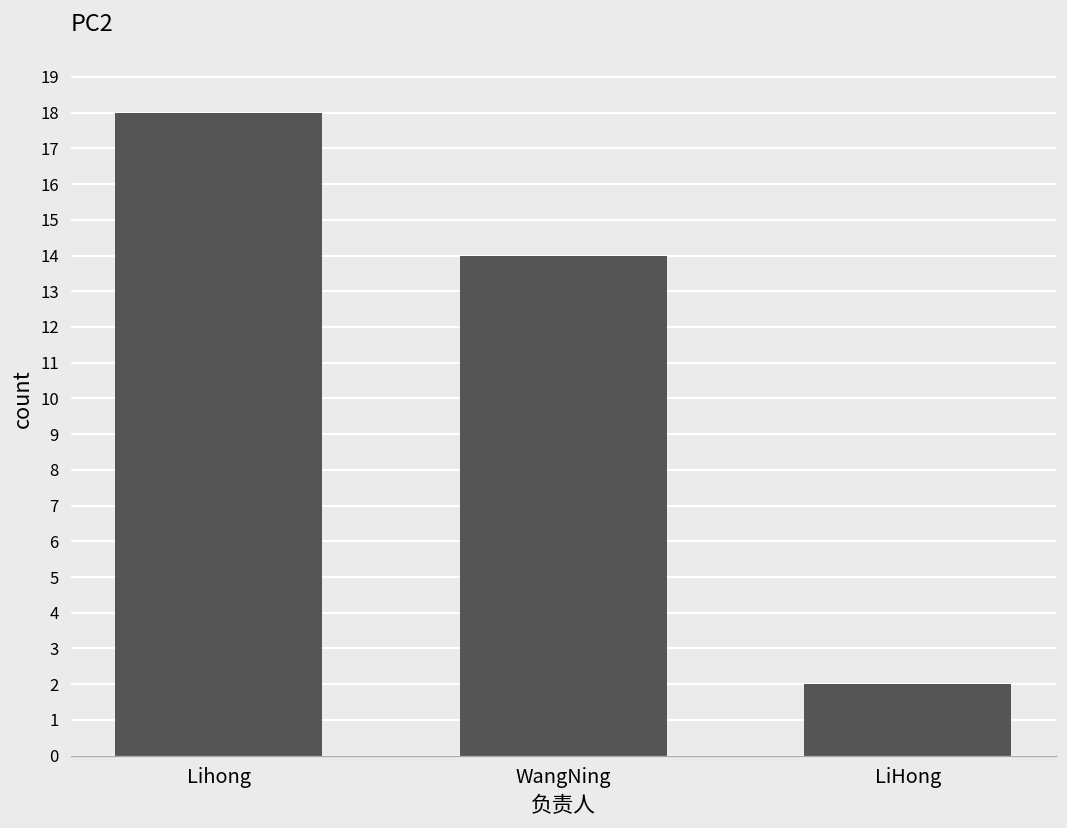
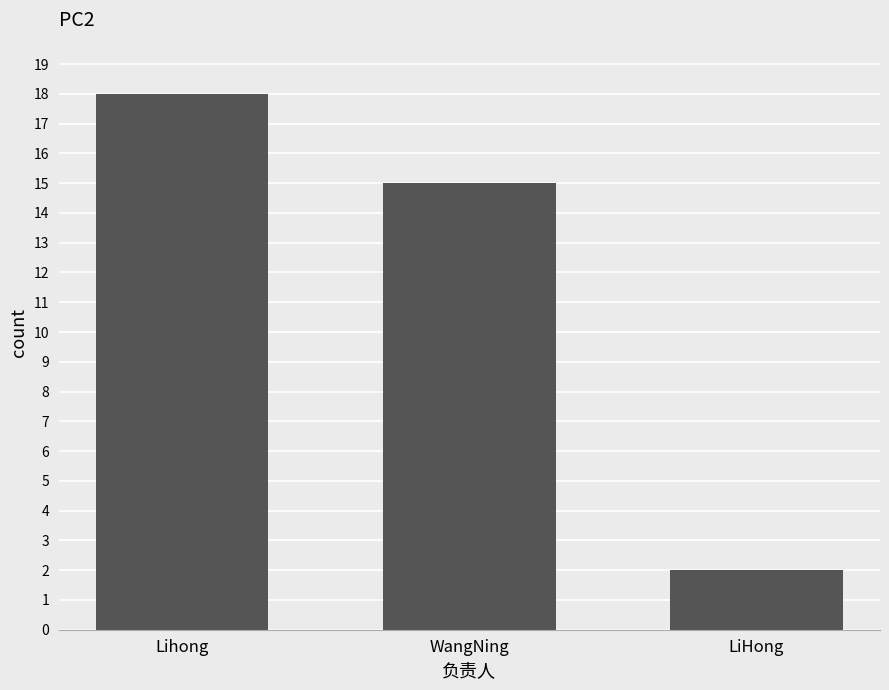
WangNing: 14 -> 15
